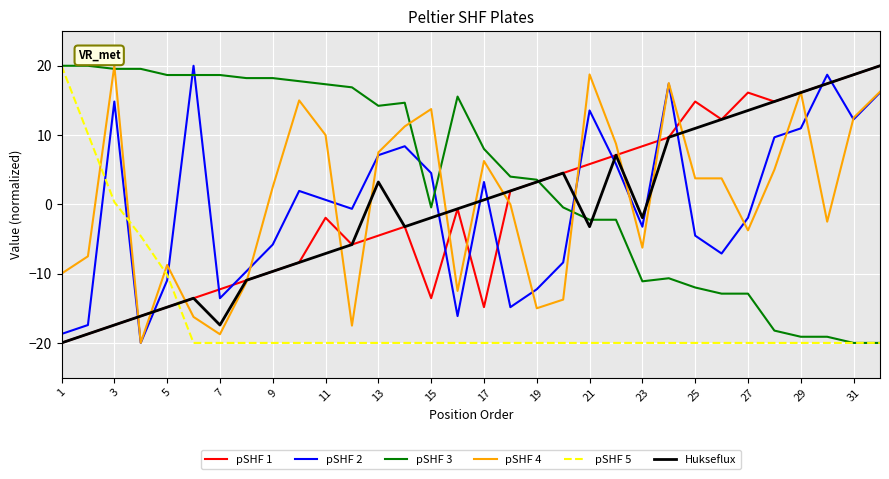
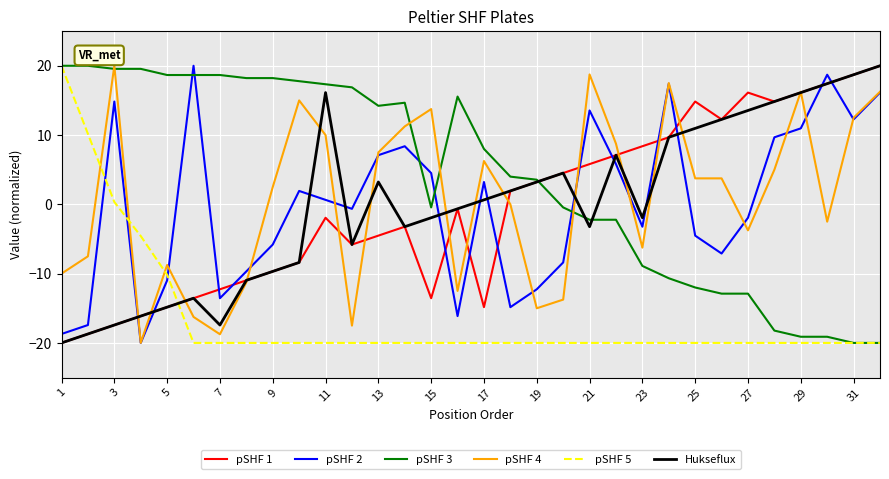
Hukseflux, 11: -7 -> 16
pSHF 3, 23: -11 -> -9
